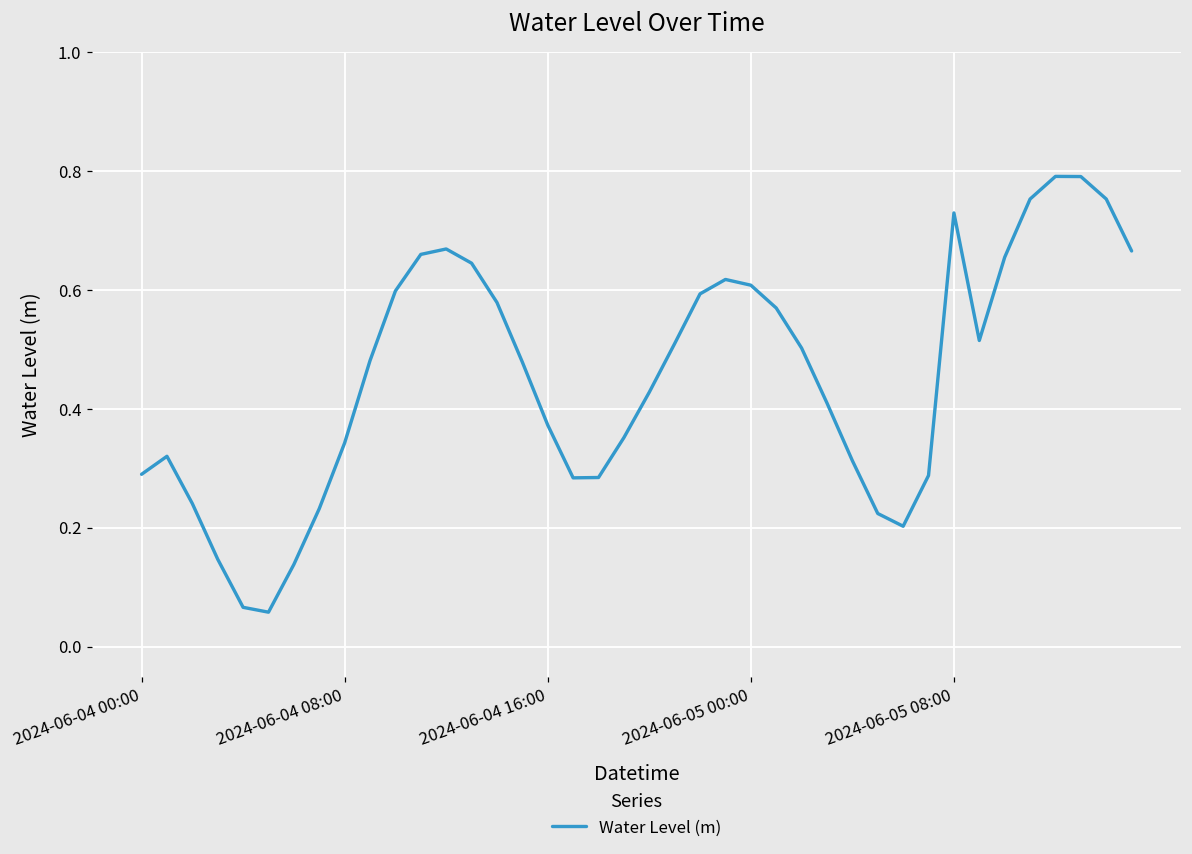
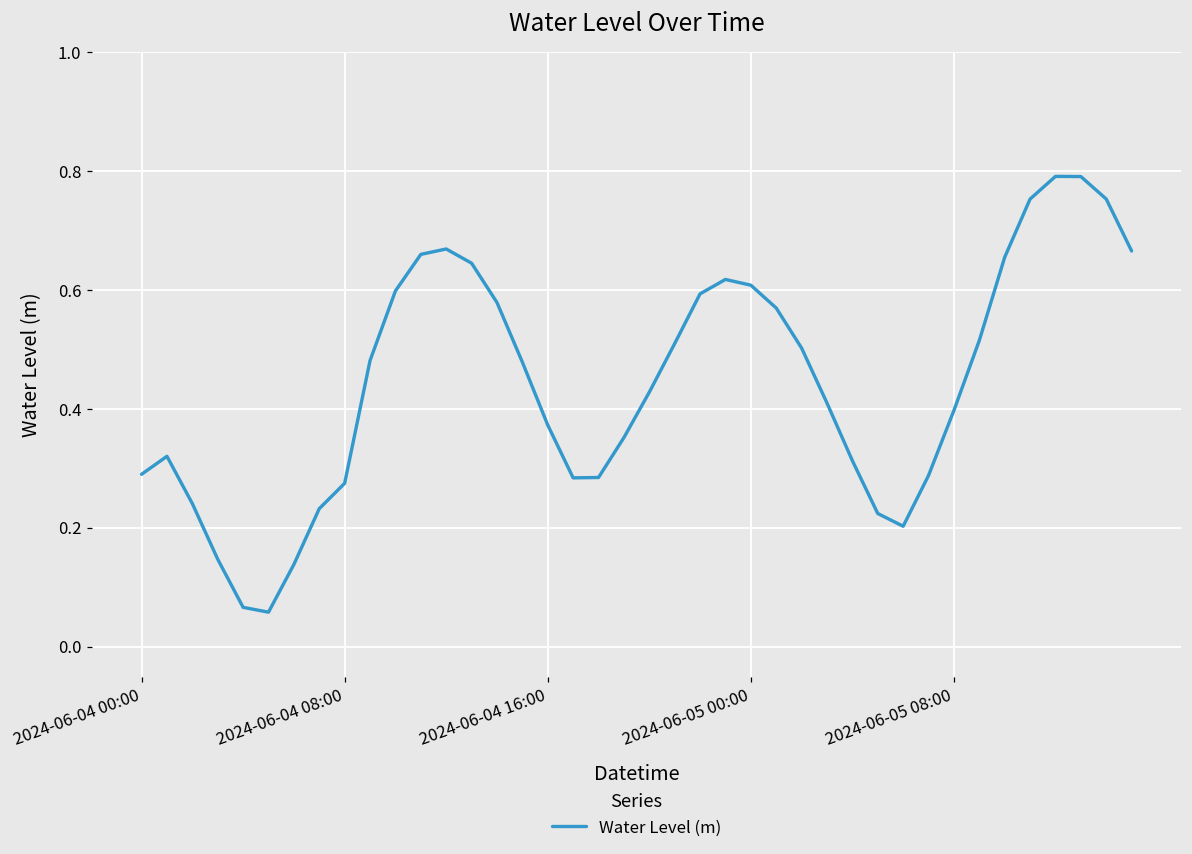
2024-06-04 08:00: 0.34 -> 0.27
2024-06-05 08:00: 0.73 -> 0.40
